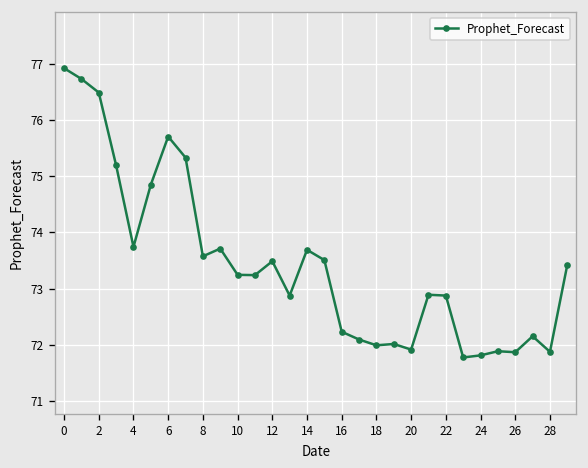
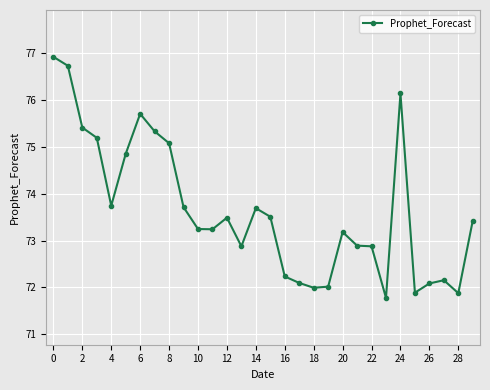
2: 76.5 -> 75.4
8: 73.6 -> 75.1
20: 71.9 -> 73.2
24: 71.8 -> 76.1
26: 71.9 -> 72.1
